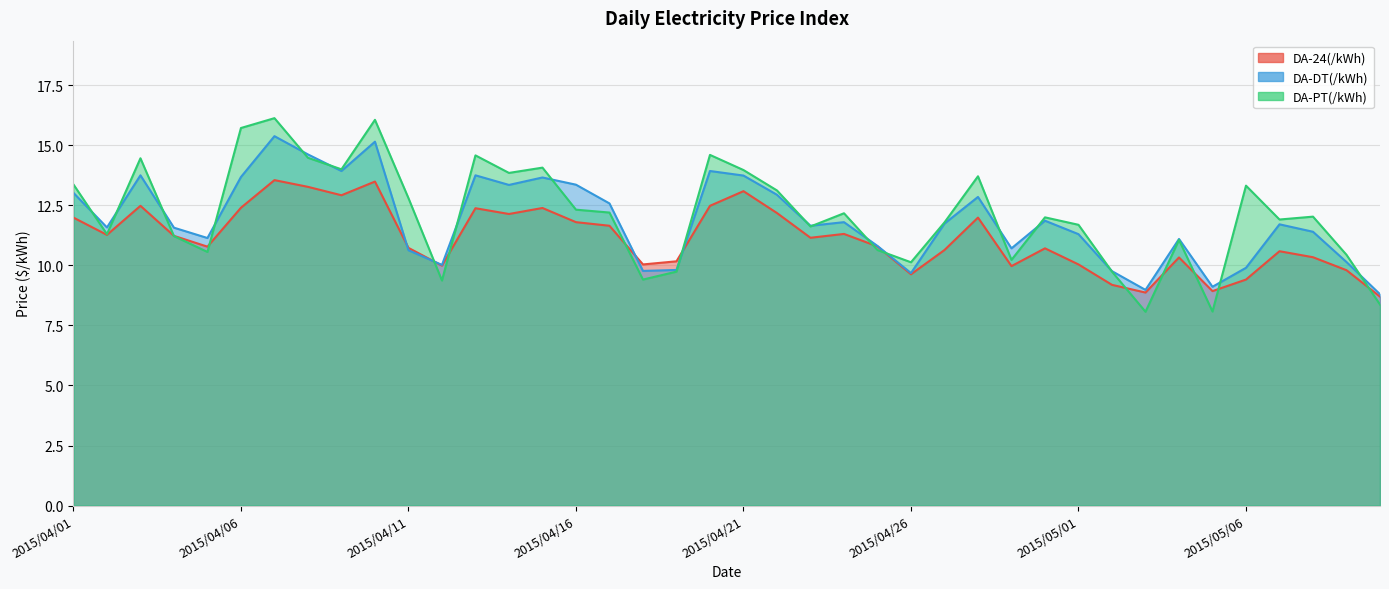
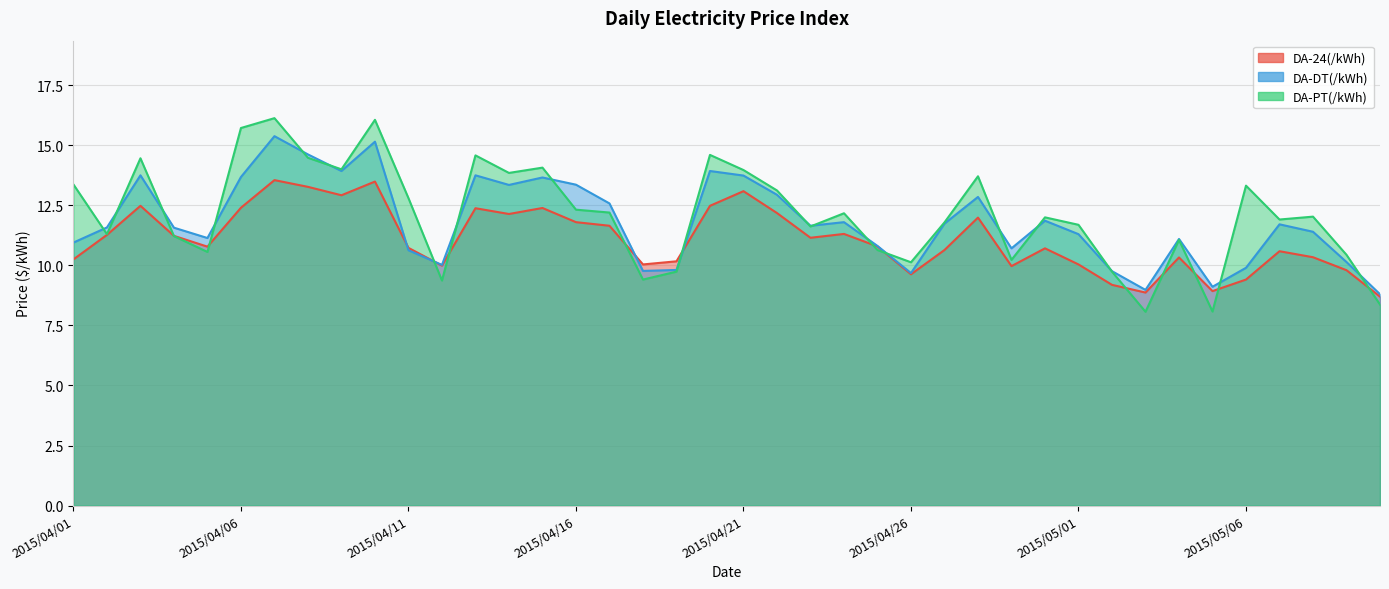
DA-24(/kWh), 2015/04/01: 12.0 -> 10.3
DA-DT(/kWh), 2015/04/01: 13.0 -> 11.0
